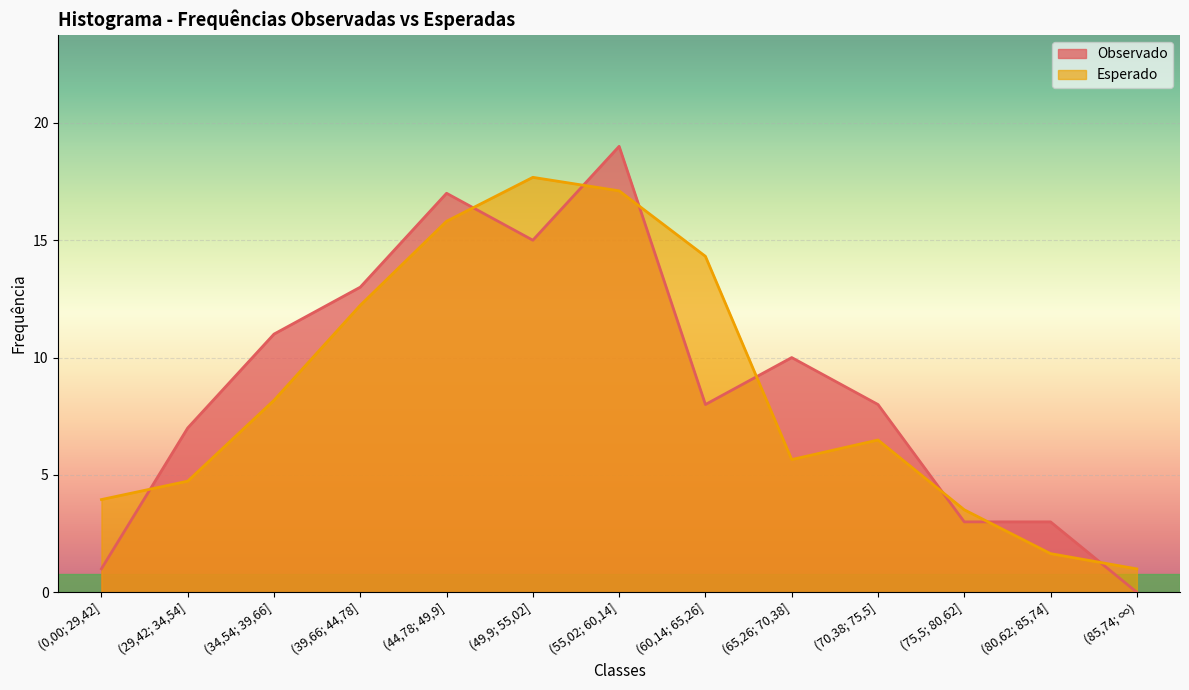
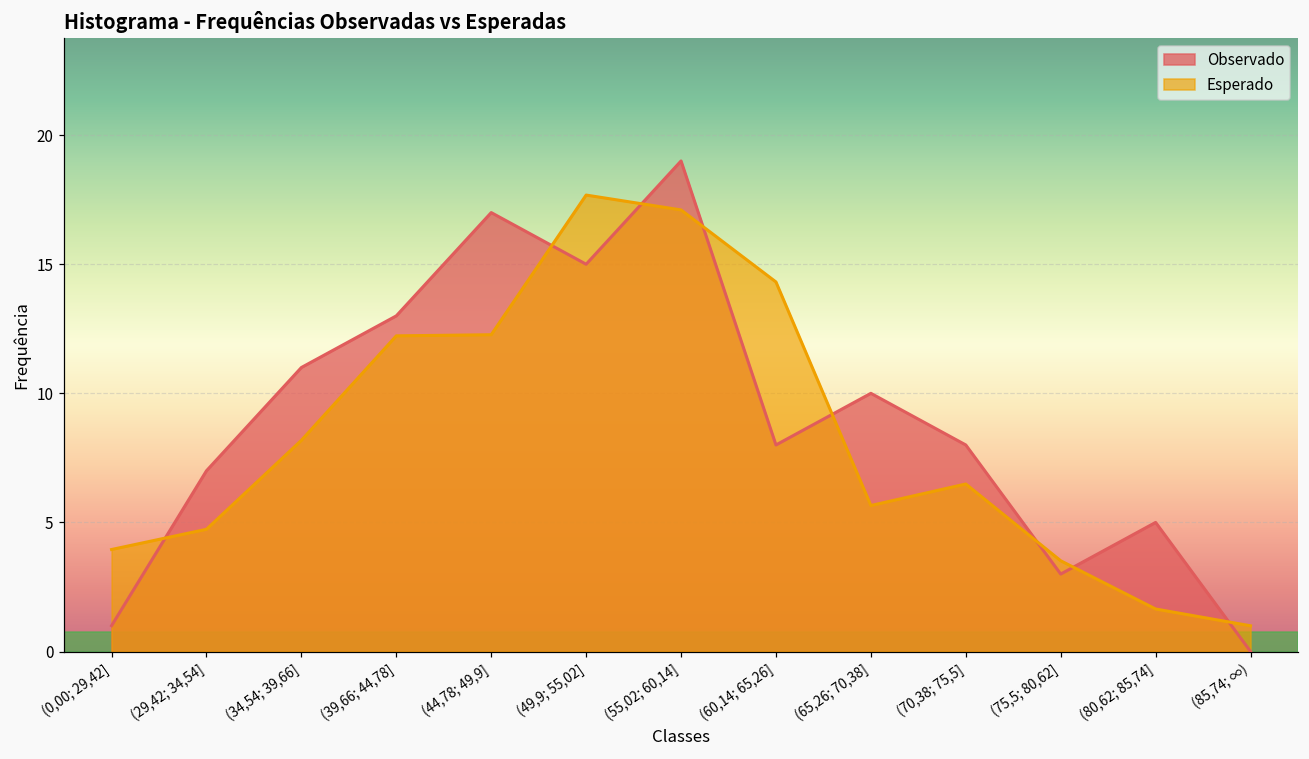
Esperado, (44,78; 49,9]: 15.8 -> 12.3
Observado, (80,62; 85,74]: 3 -> 5
